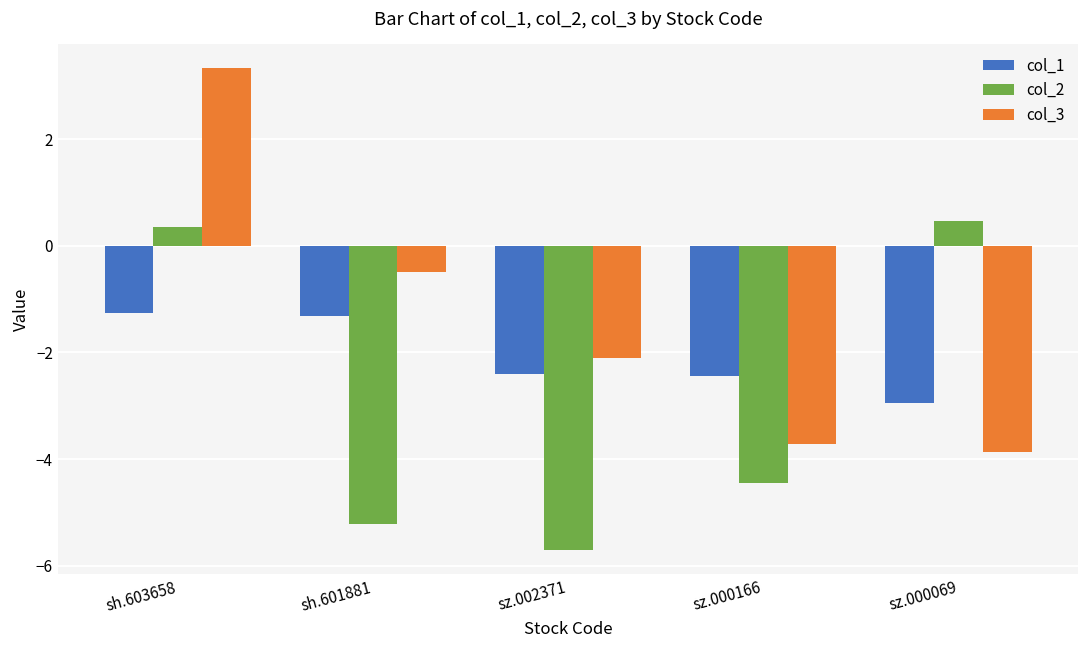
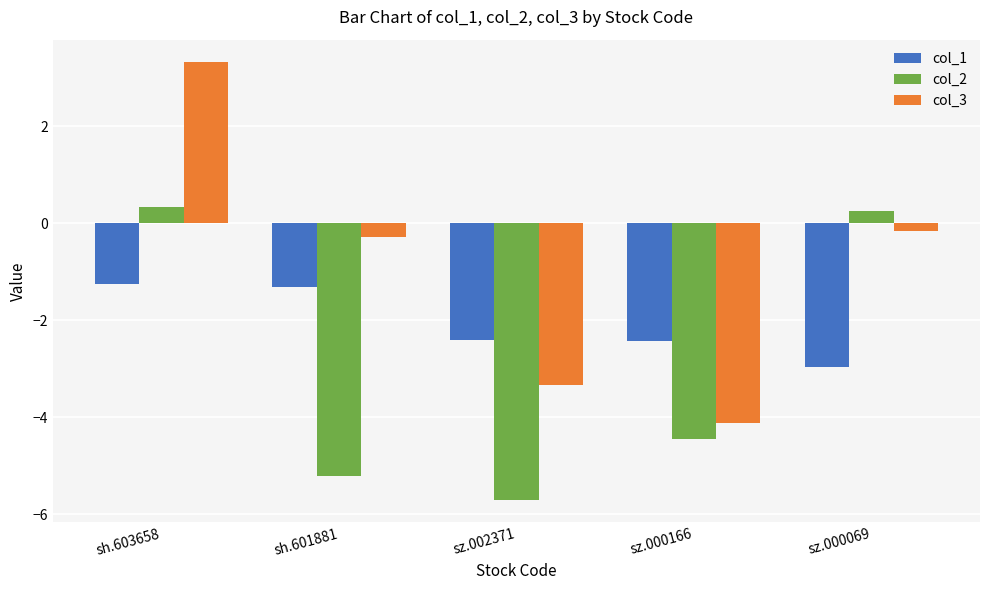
col_3, sh.601881: -0.5 -> -0.3
col_3, sz.002371: -2.1 -> -3.3
col_3, sz.000166: -3.7 -> -4.1
col_2, sz.000069: 0.5 -> 0.3
col_3, sz.000069: -3.9 -> -0.2
